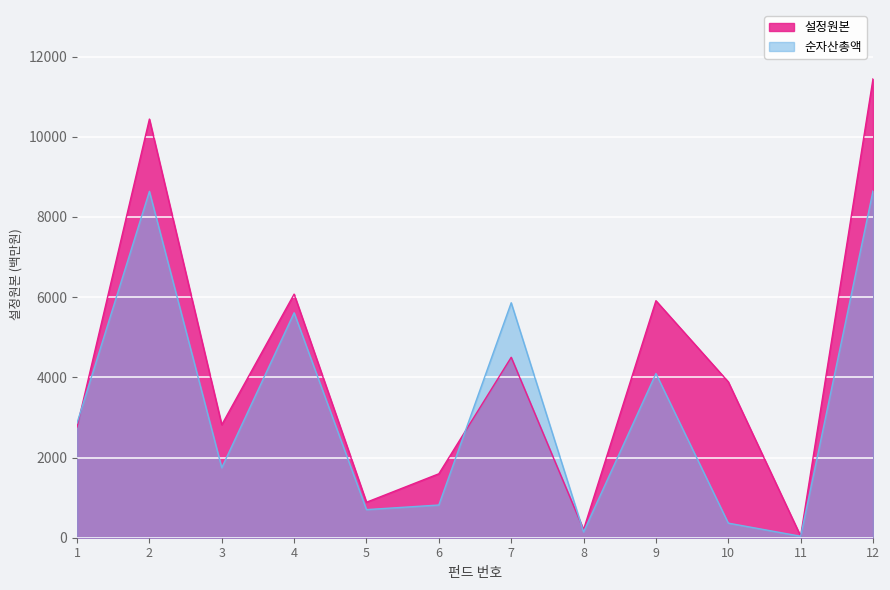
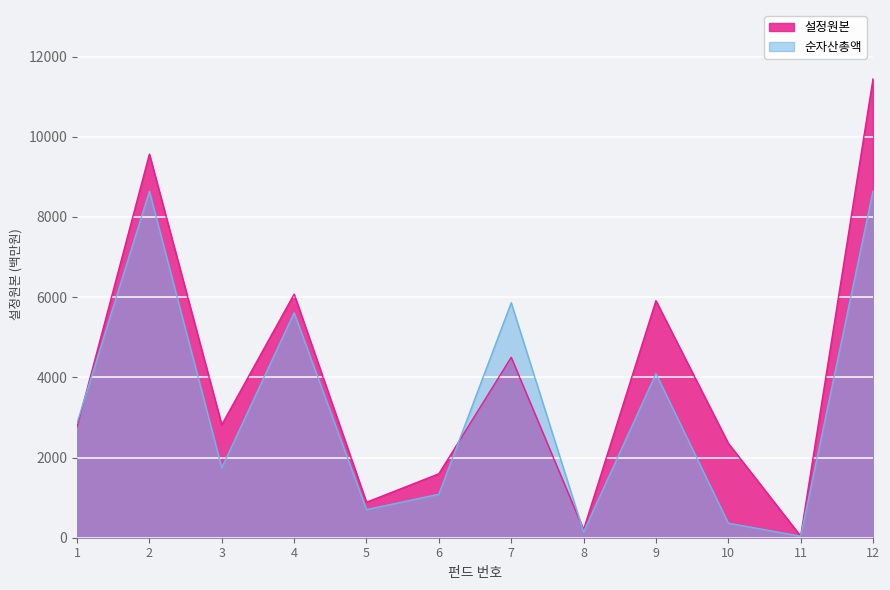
설정원본, 2: 10400 -> 9600
순자산총액, 6: 800 -> 1100
설정원본, 10: 3900 -> 2400
